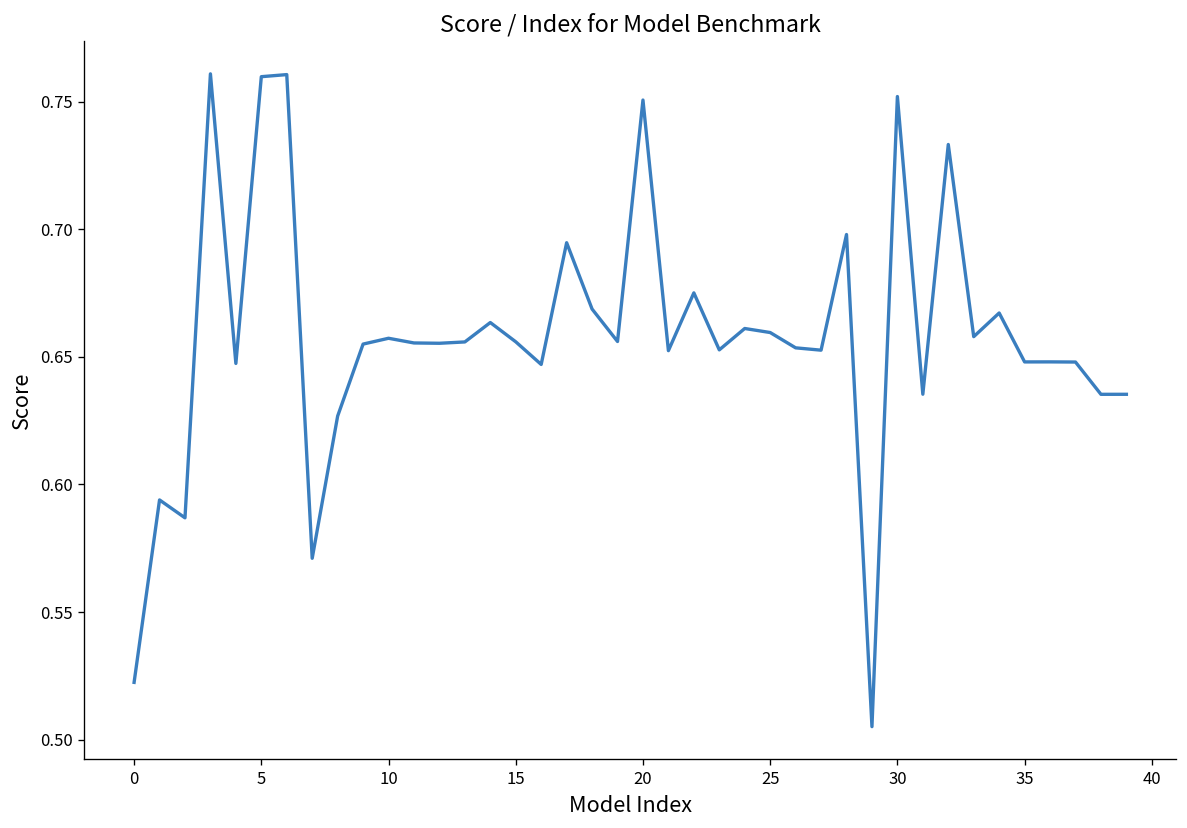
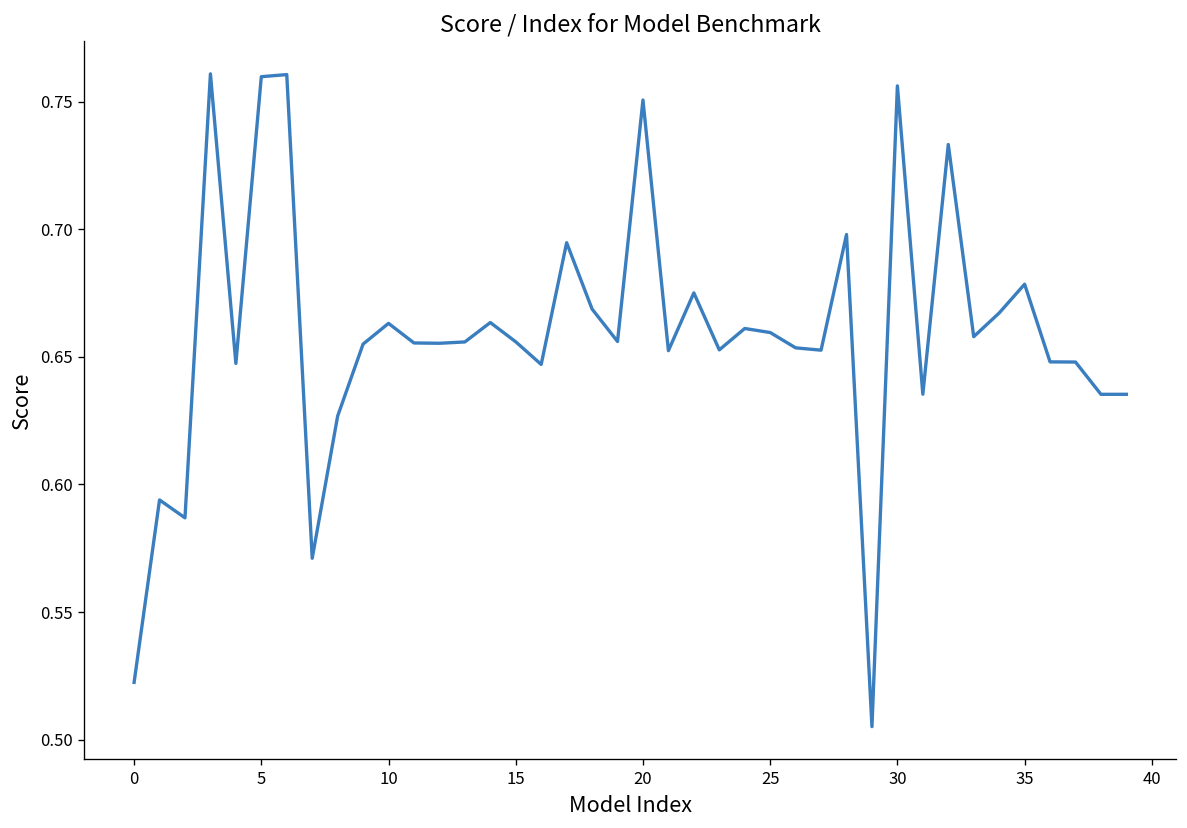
10: 0.657 -> 0.663
30: 0.752 -> 0.756
35: 0.648 -> 0.678
